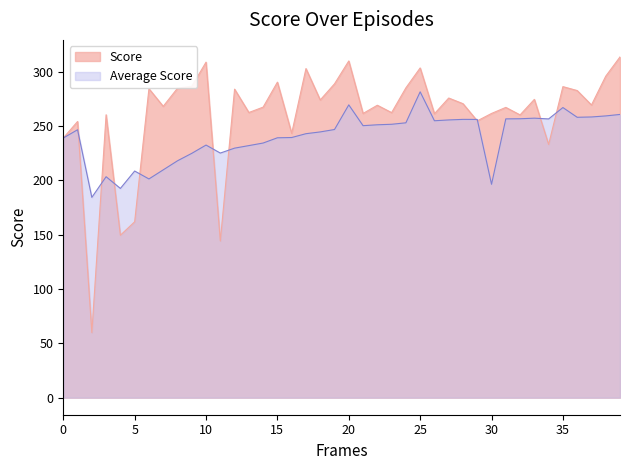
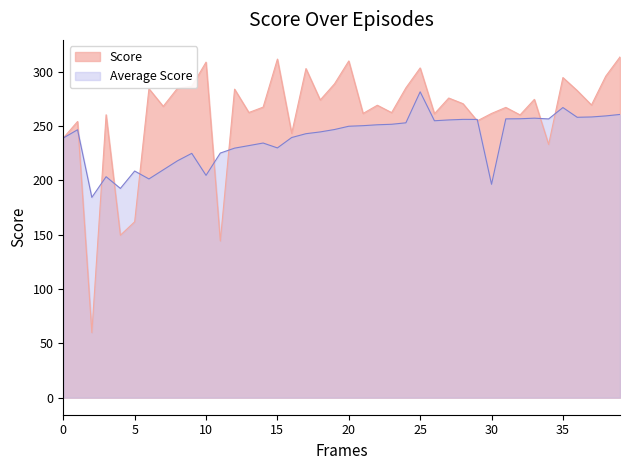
Average Score, 10: 232 -> 205
Score, 15: 290 -> 311
Average Score, 15: 239 -> 230
Average Score, 20: 269 -> 250
Score, 35: 286 -> 294
